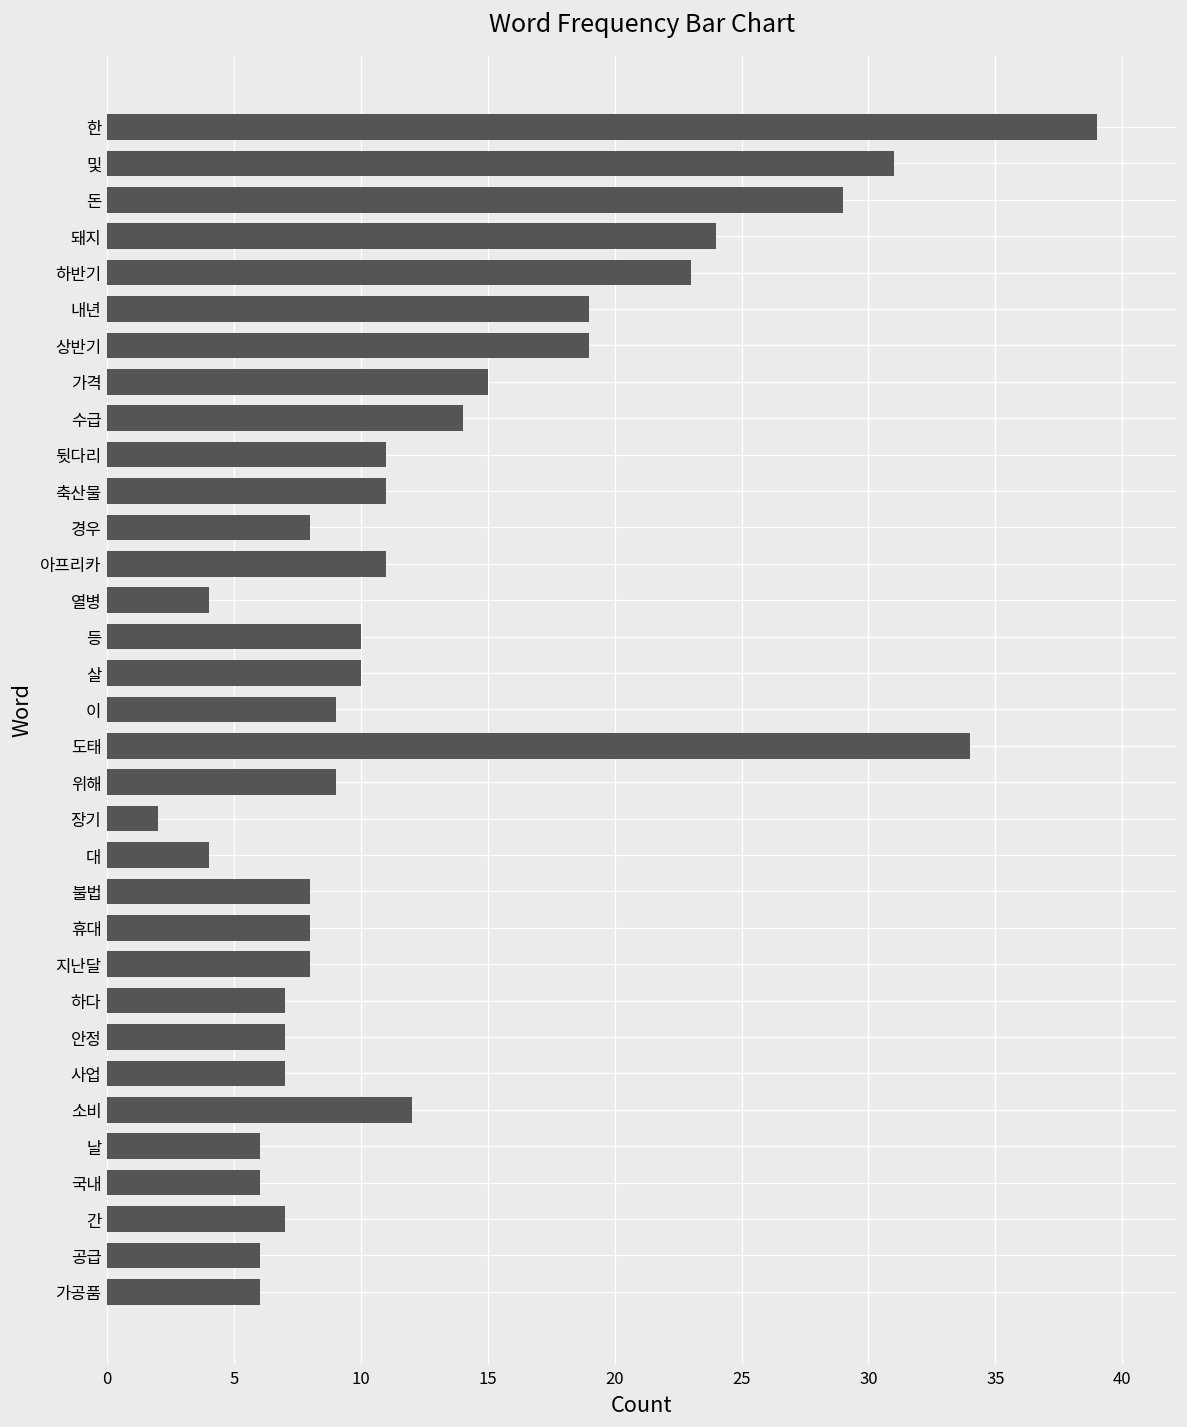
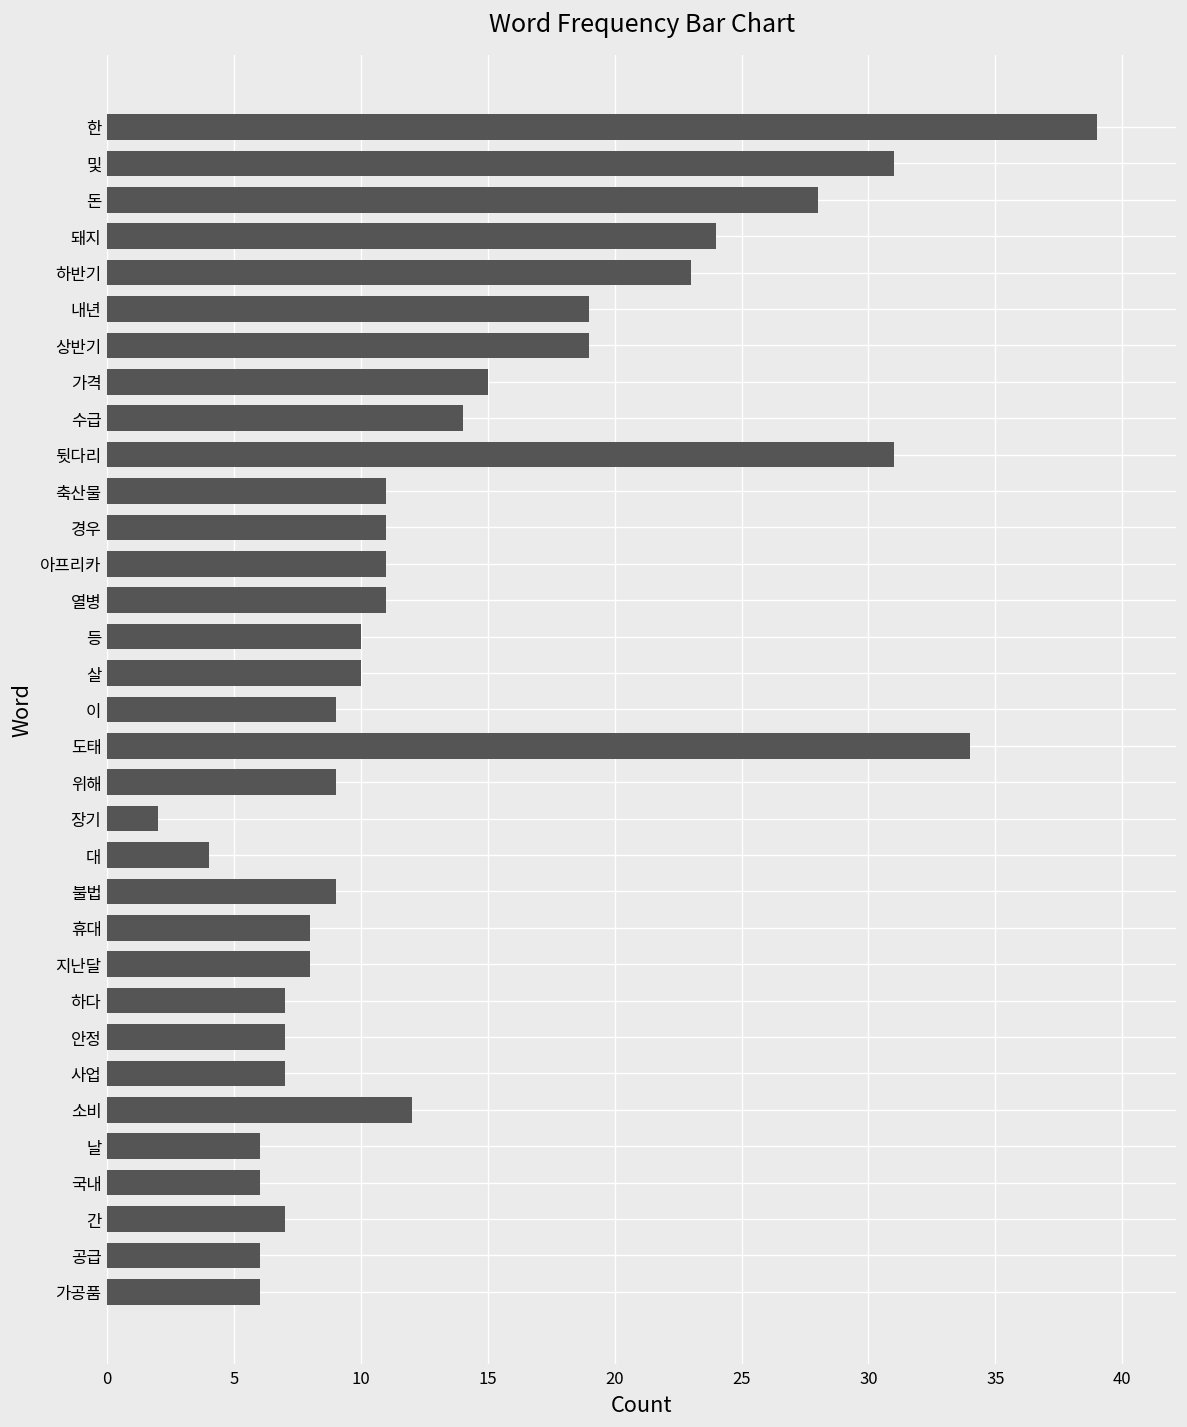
돈: 29 -> 28
뒷다리: 11 -> 31
경우: 8 -> 11
열병: 4 -> 11
불법: 8 -> 9
